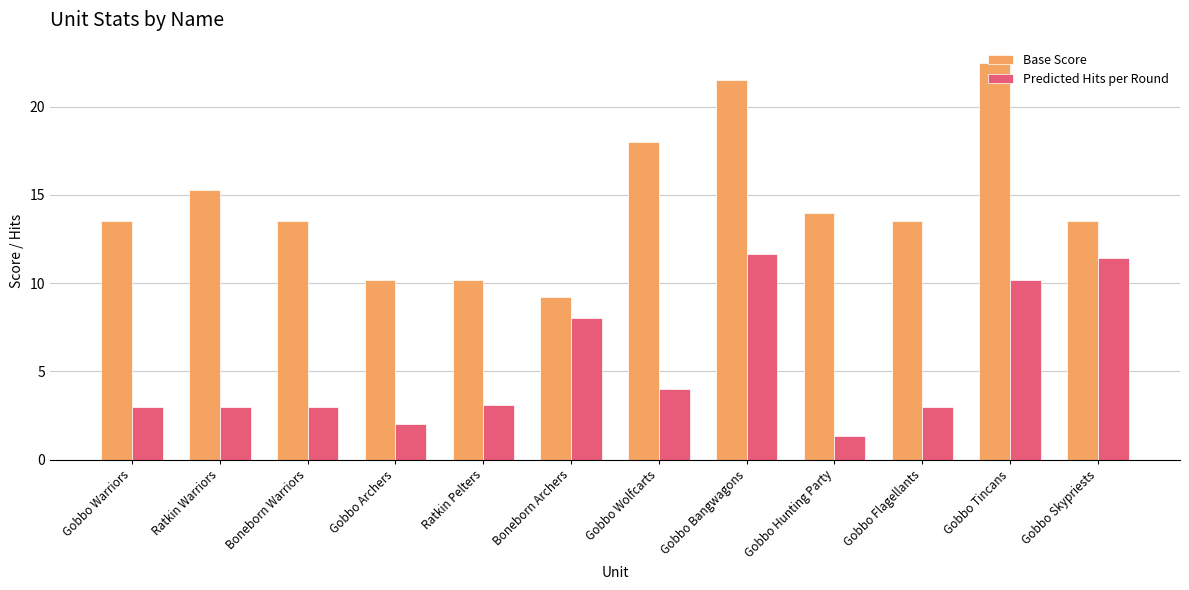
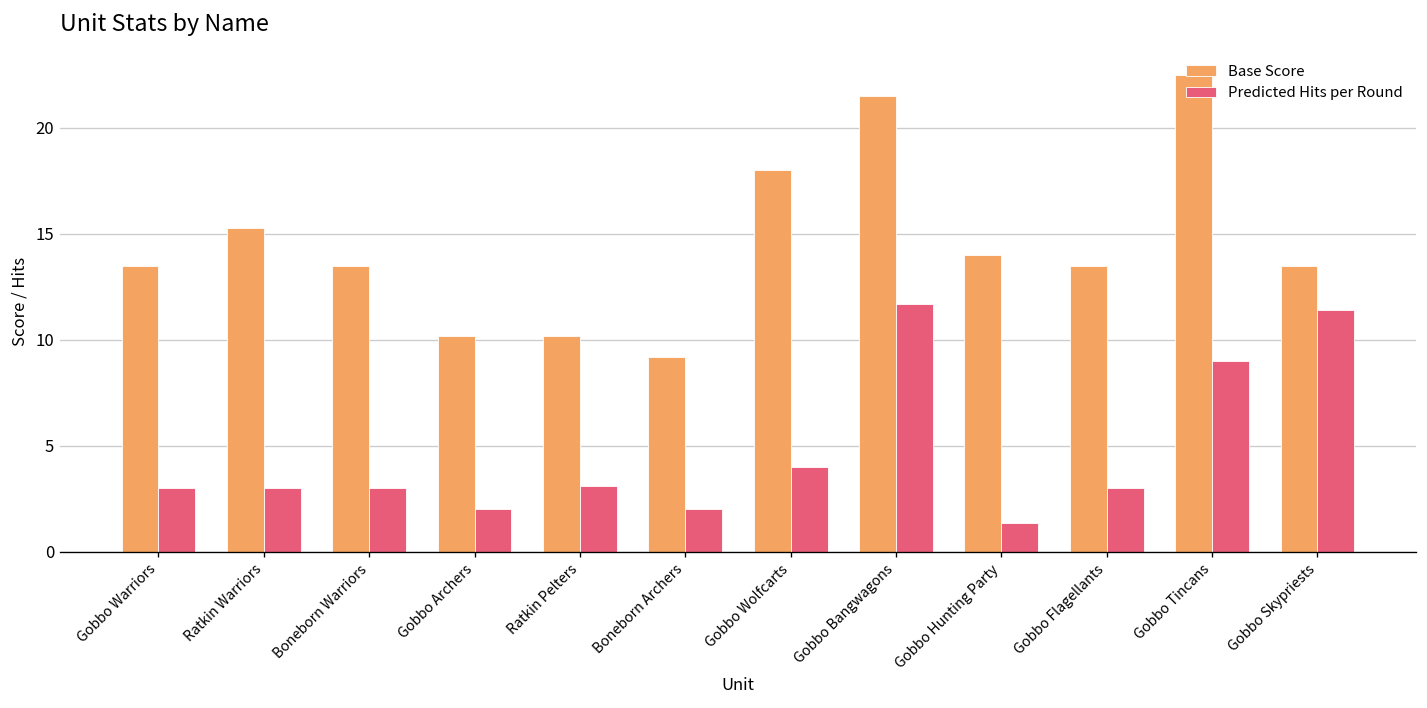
Predicted Hits per Round, Boneborn Archers: 8 -> 2
Predicted Hits per Round, Gobbo Tincans: 10.2 -> 9.0
